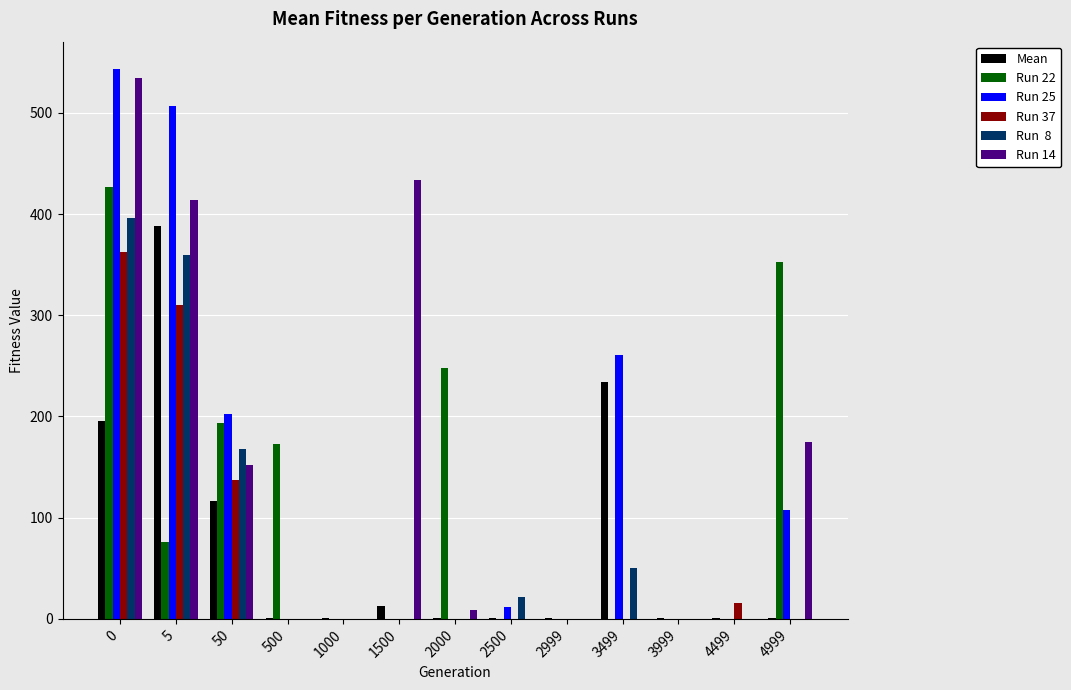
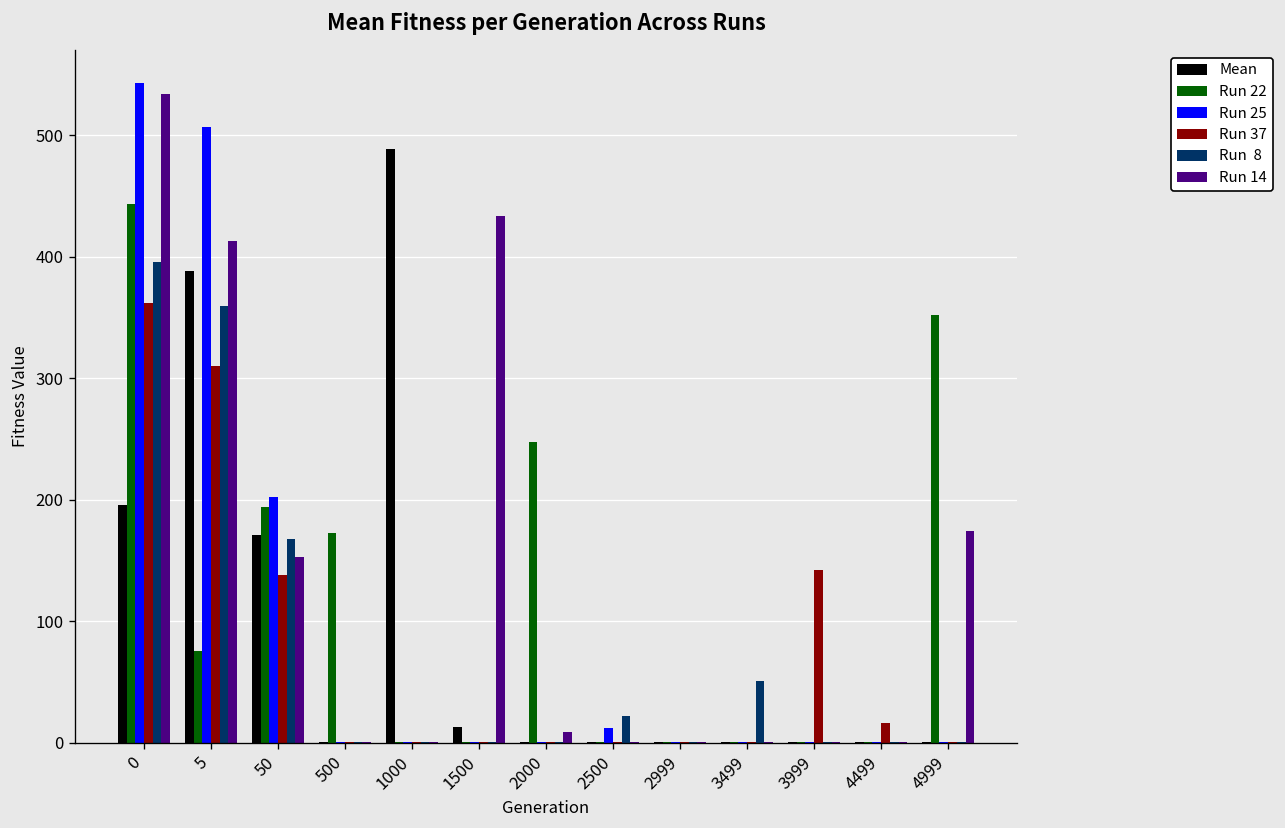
Run 22, 0: 426 -> 443
Mean, 50: 116 -> 171
Mean, 1000: 0 -> 489
Mean, 3499: 234 -> 0
Run 25, 3499: 260 -> 0
Run 37, 3999: 0 -> 142
Run 25, 4999: 108 -> 0
